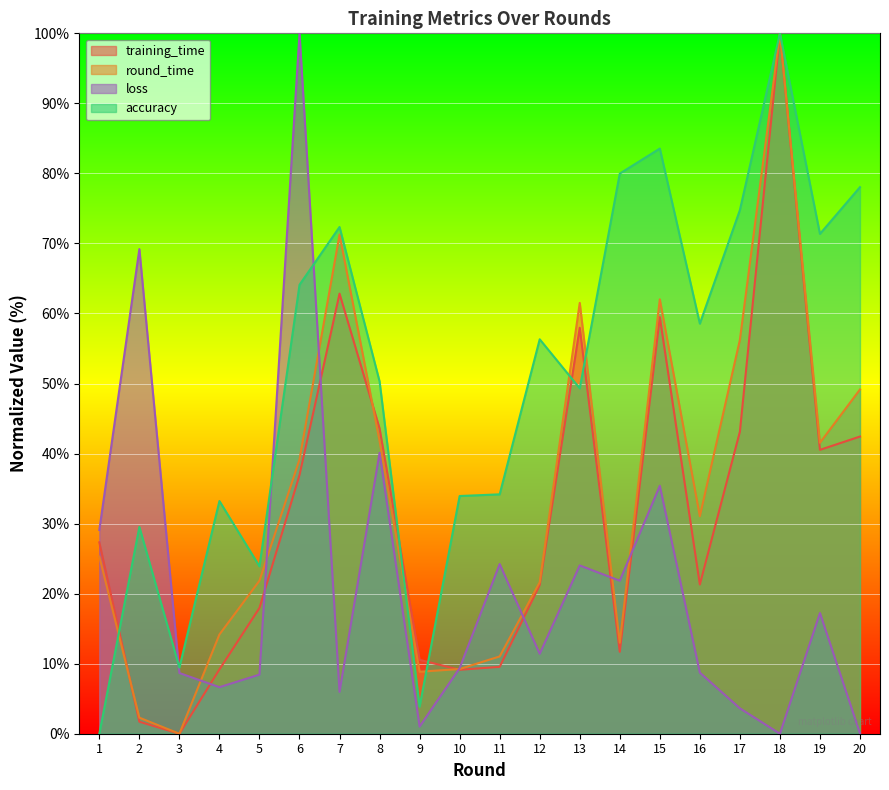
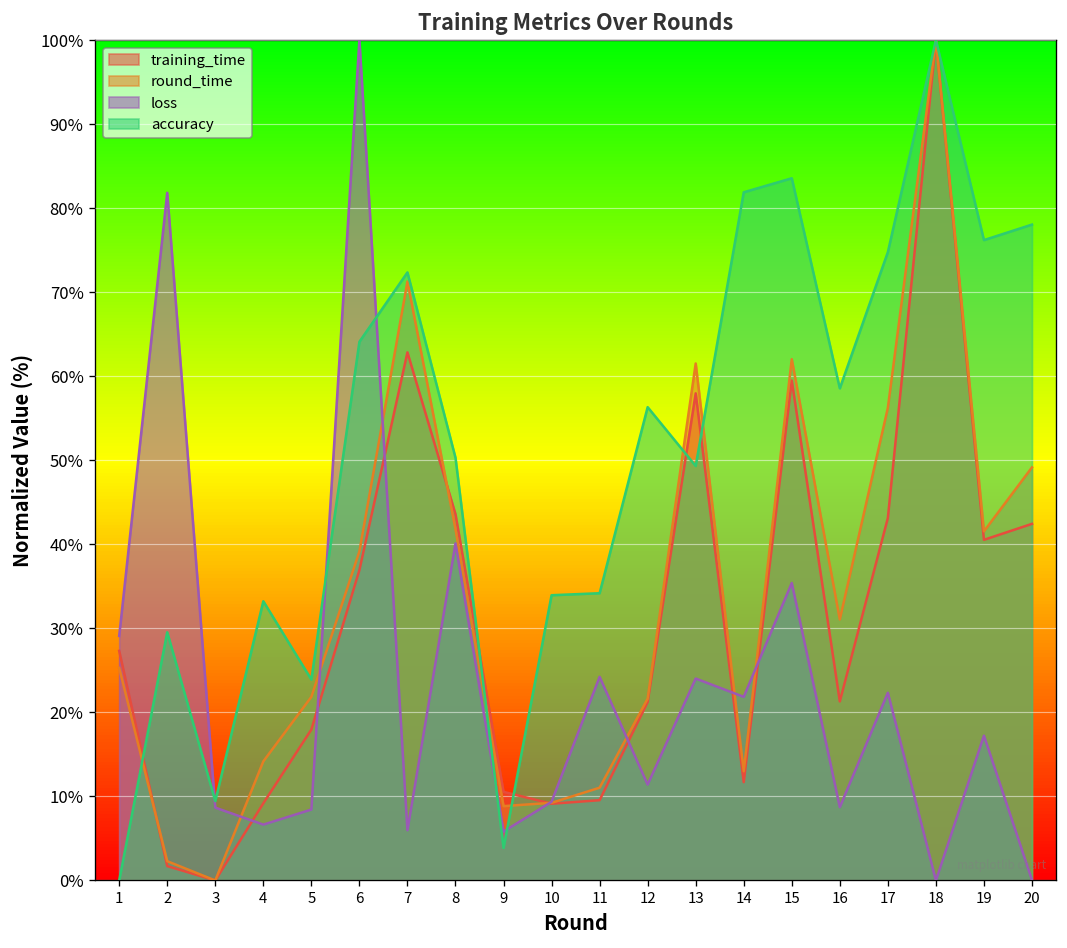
loss, 2: 69% -> 82%
loss, 9: 1% -> 6%
accuracy, 14: 80% -> 82%
loss, 17: 4% -> 22%
accuracy, 19: 71% -> 76%
